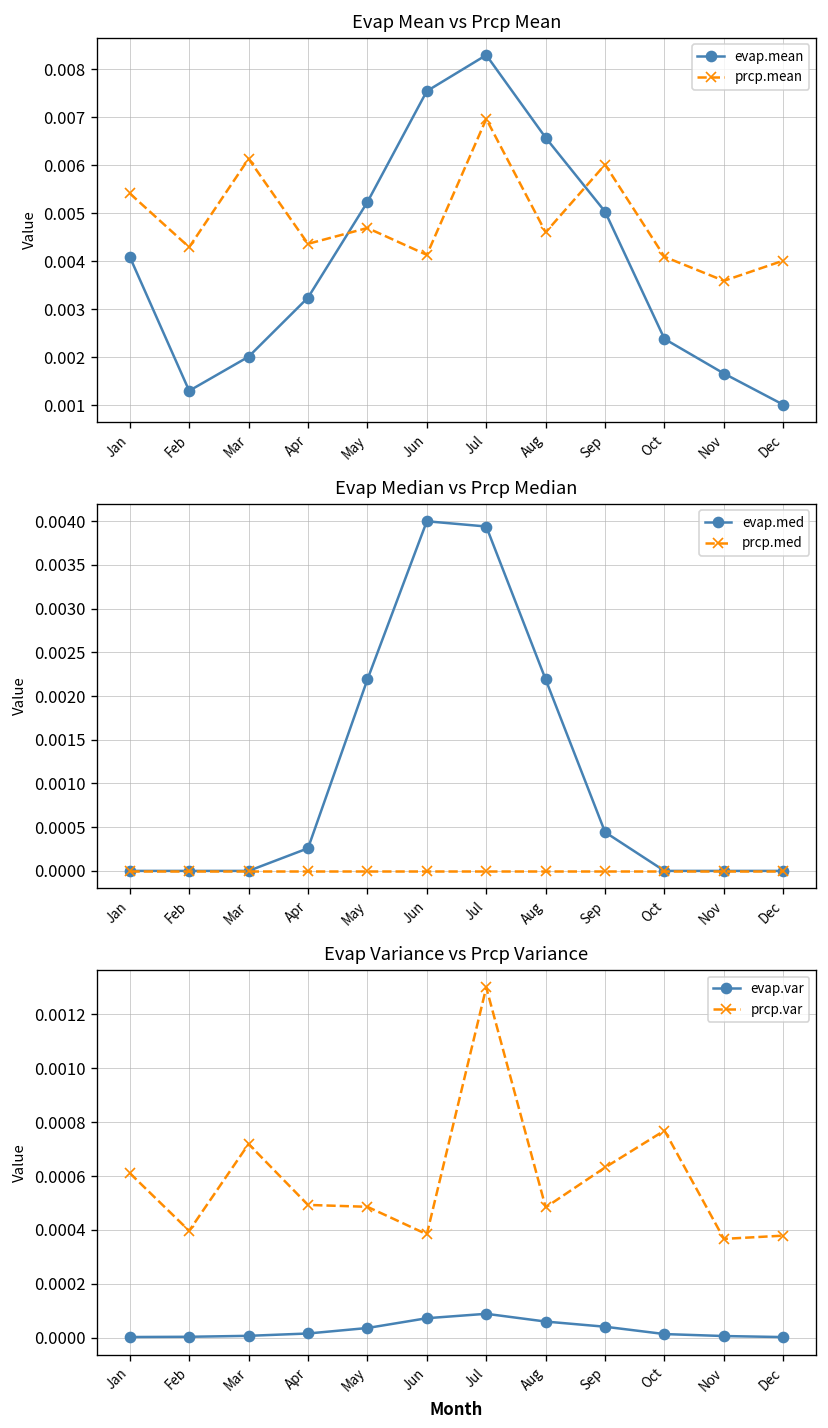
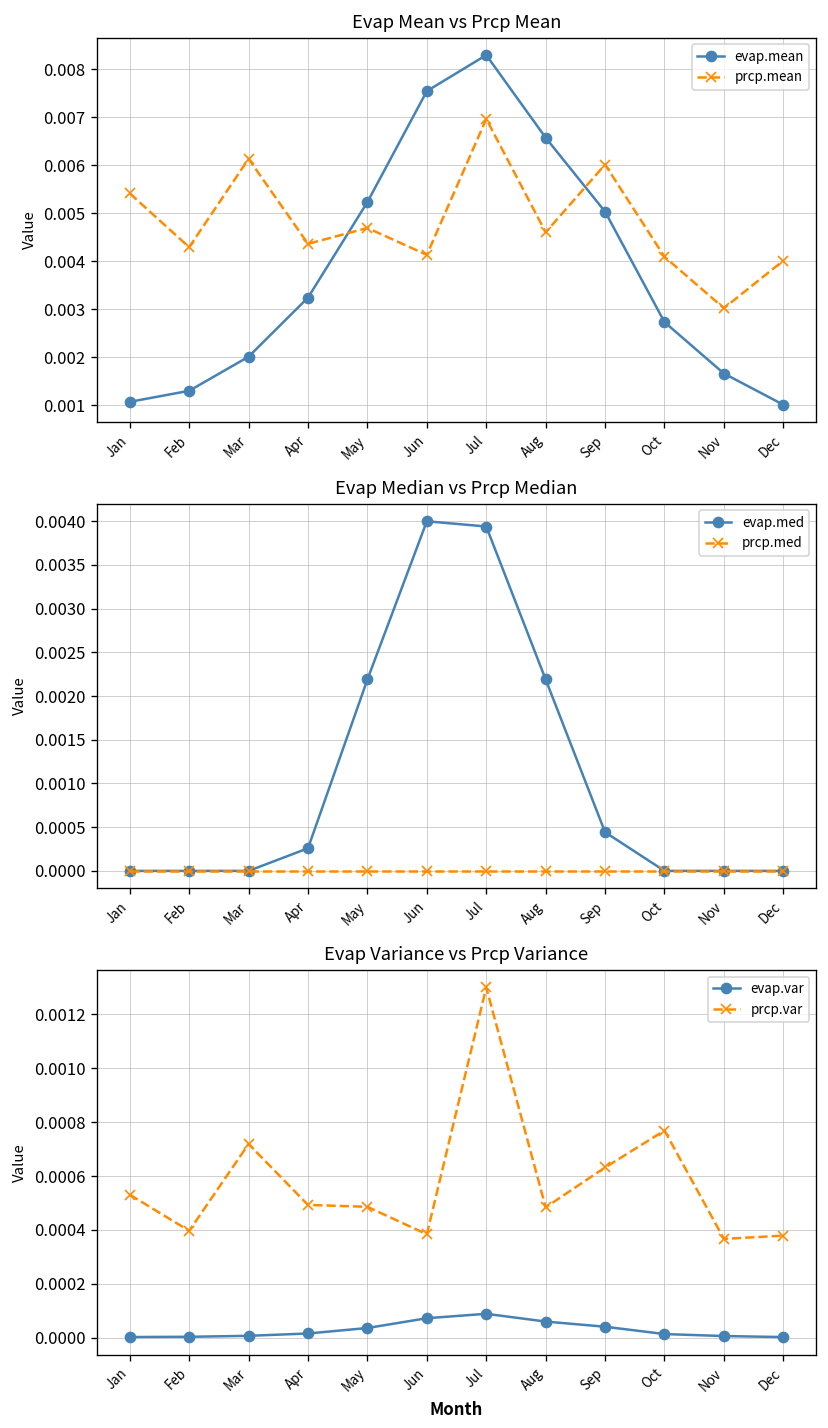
Evap Mean vs Prcp Mean, evap.mean, Jan: 0.0041 -> 0.0011
Evap Mean vs Prcp Mean, evap.mean, Oct: 0.0024 -> 0.0027
Evap Mean vs Prcp Mean, prcp.mean, Nov: 0.0036 -> 0.0030
Evap Variance vs Prcp Variance, prcp.var, Jan: 0.00061 -> 0.00053
